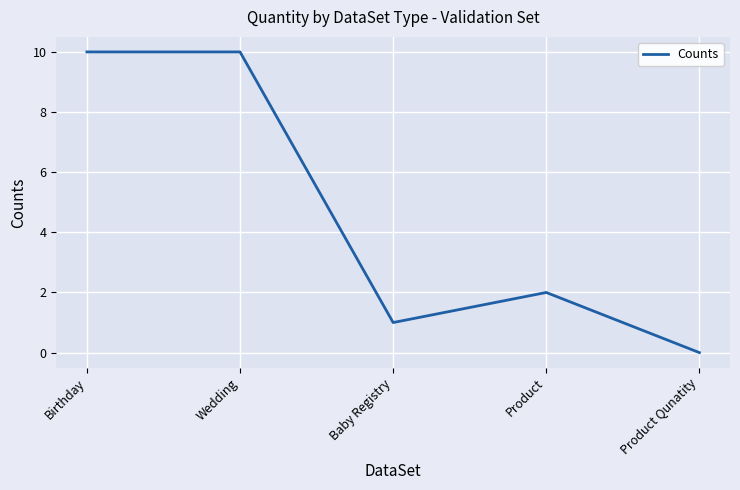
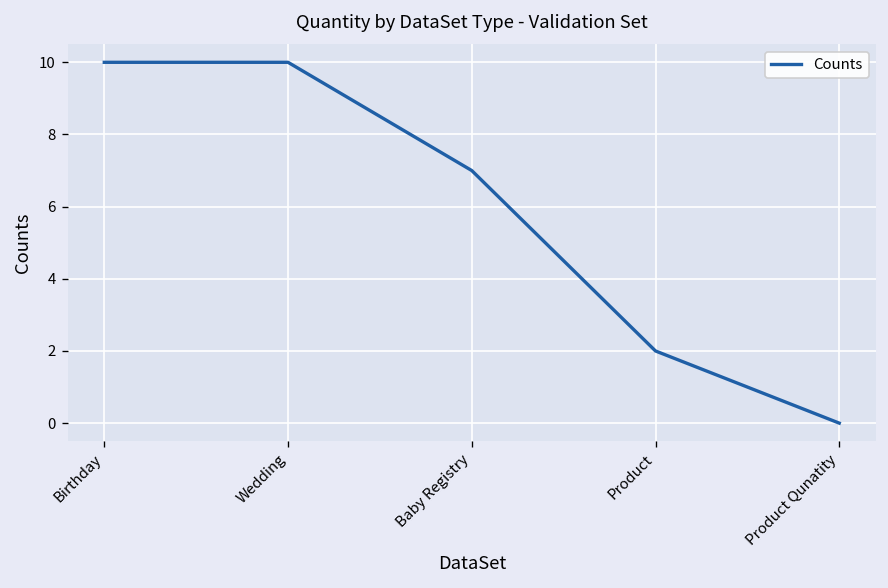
Baby Registry: 1 -> 7
